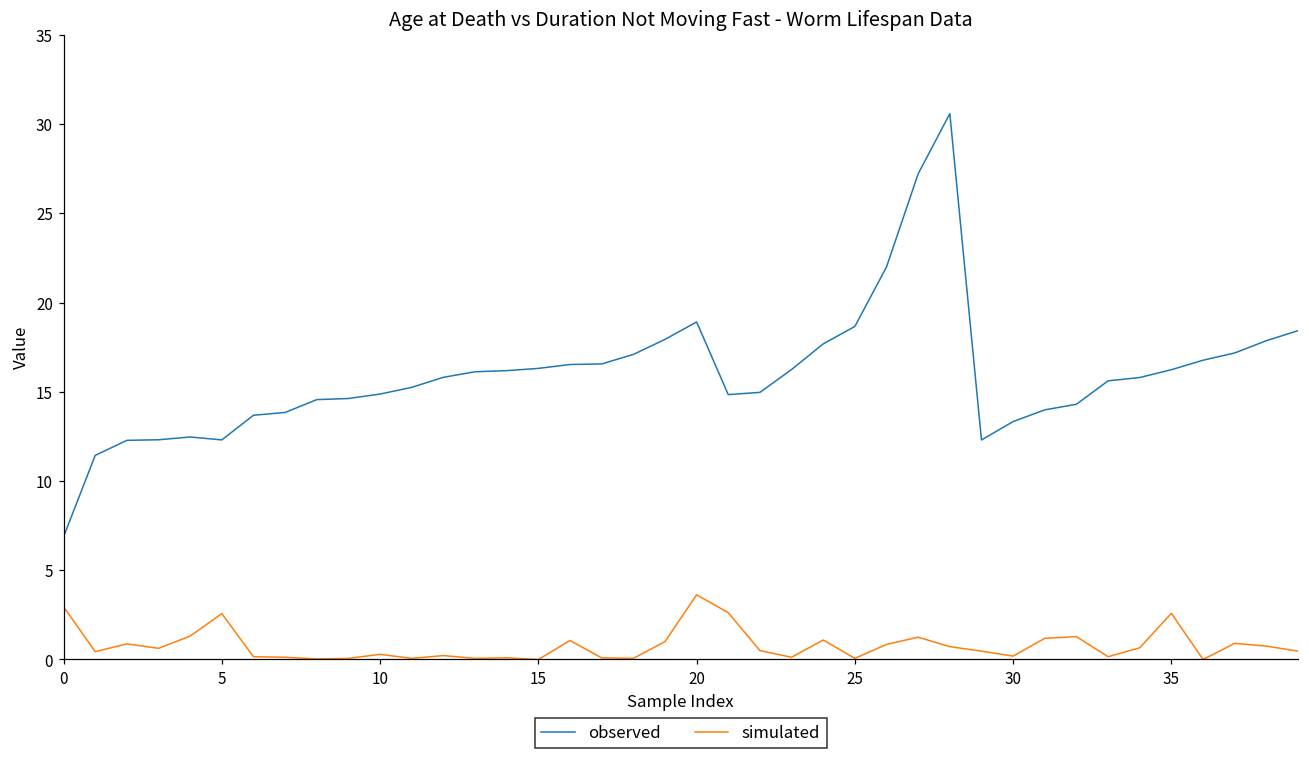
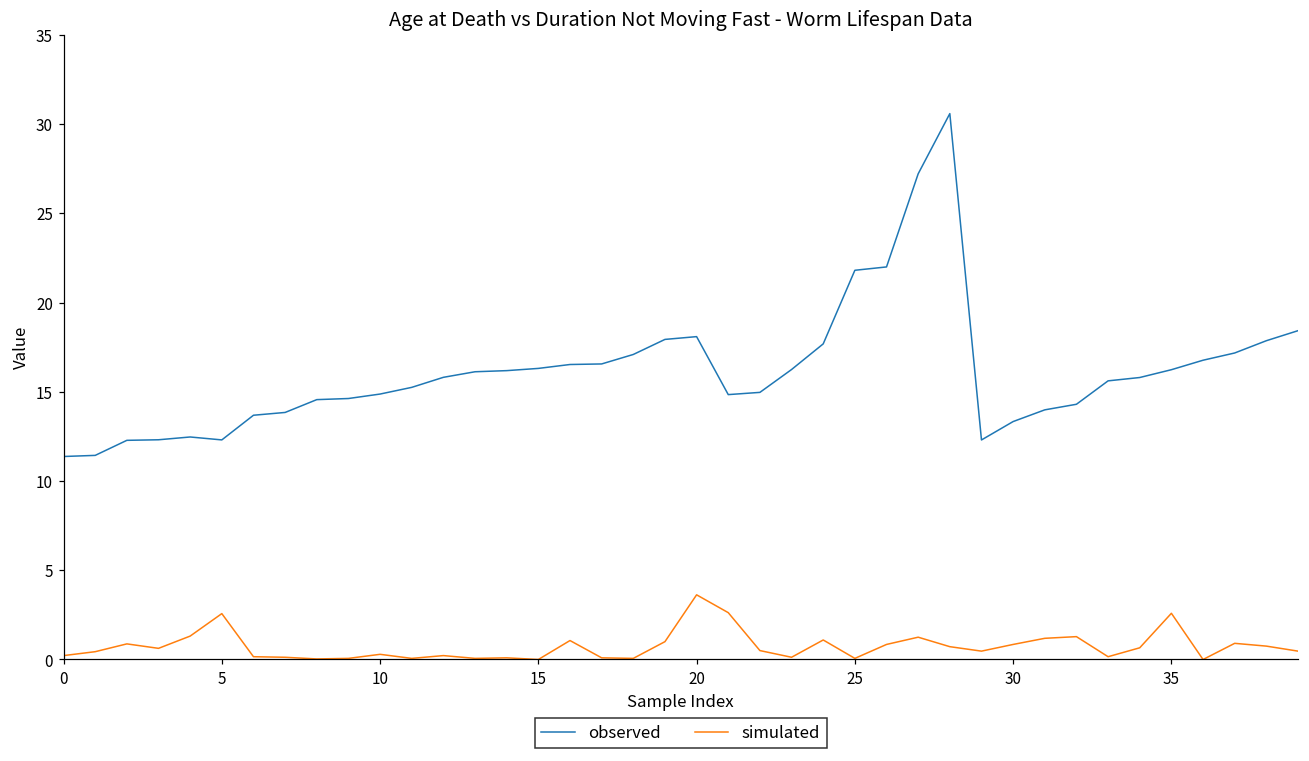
observed, 0: 6.9 -> 11.4
simulated, 0: 3.0 -> 0.2
observed, 20: 18.9 -> 18.1
observed, 25: 18.7 -> 21.8
simulated, 30: 0.2 -> 0.8
